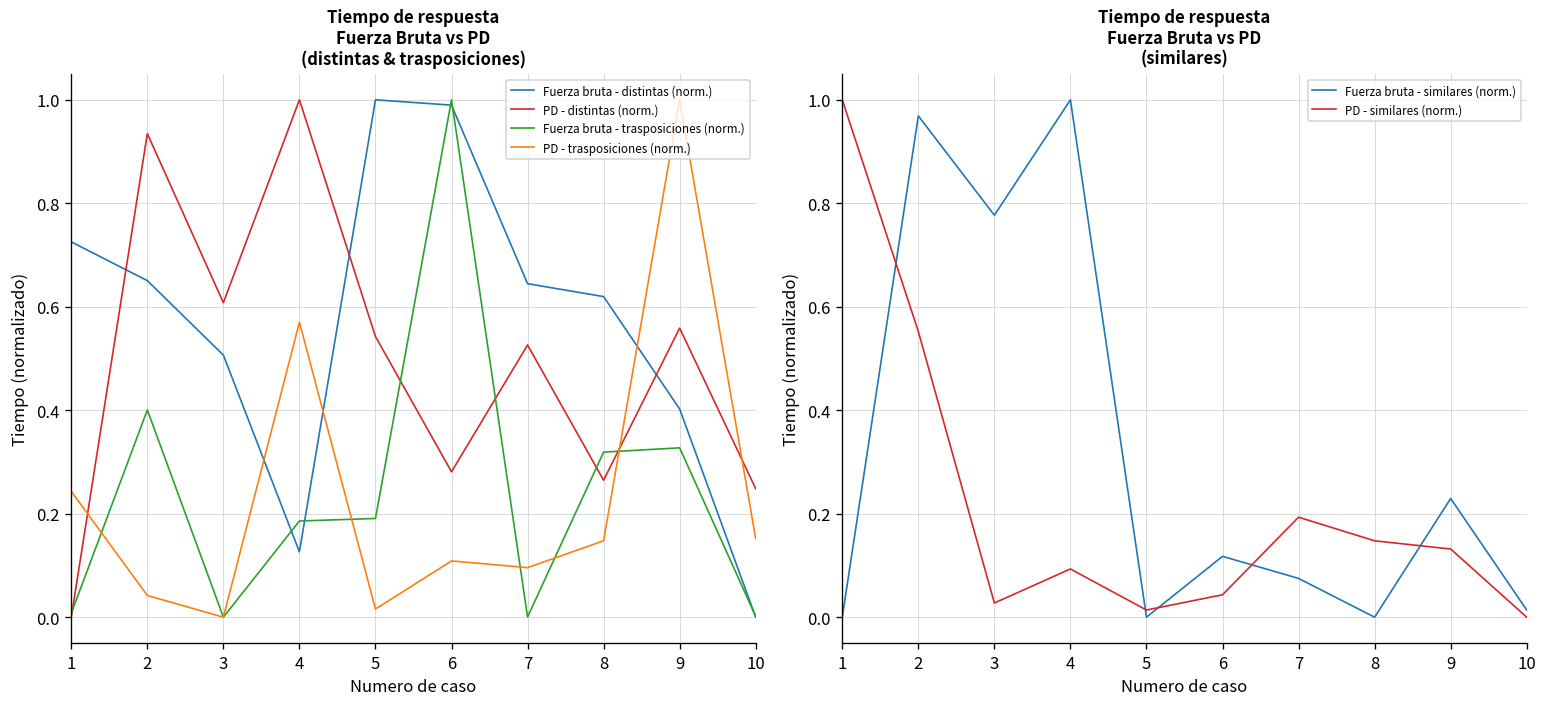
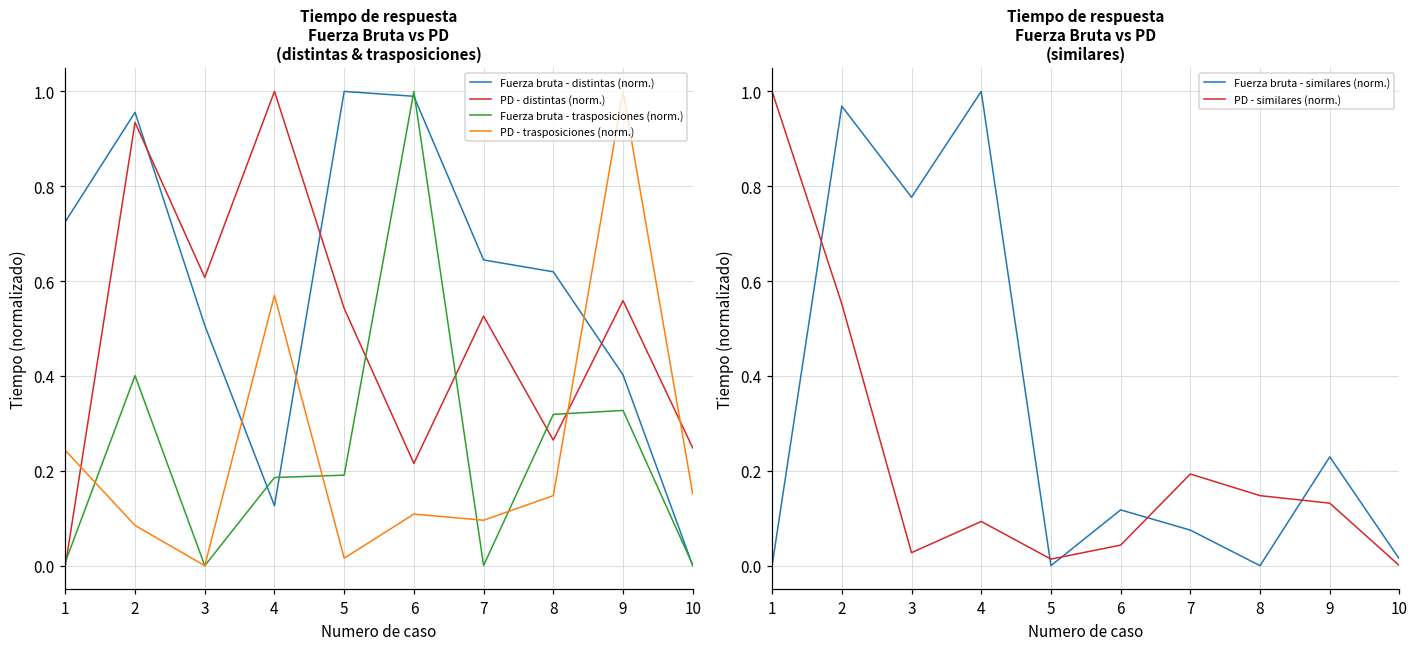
Tiempo de respuesta Fuerza Bruta vs PD (distintas & trasposiciones), Fuerza bruta - distintas (norm.), 2: 0.65 -> 0.96
Tiempo de respuesta Fuerza Bruta vs PD (distintas & trasposiciones), PD - trasposiciones (norm.), 2: 0.04 -> 0.08
Tiempo de respuesta Fuerza Bruta vs PD (distintas & trasposiciones), PD - distintas (norm.), 6: 0.28 -> 0.22
